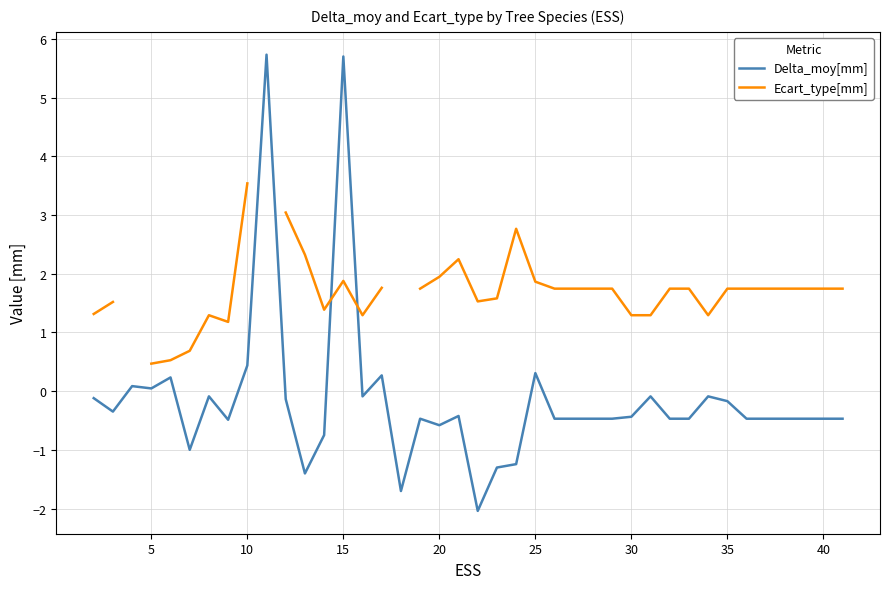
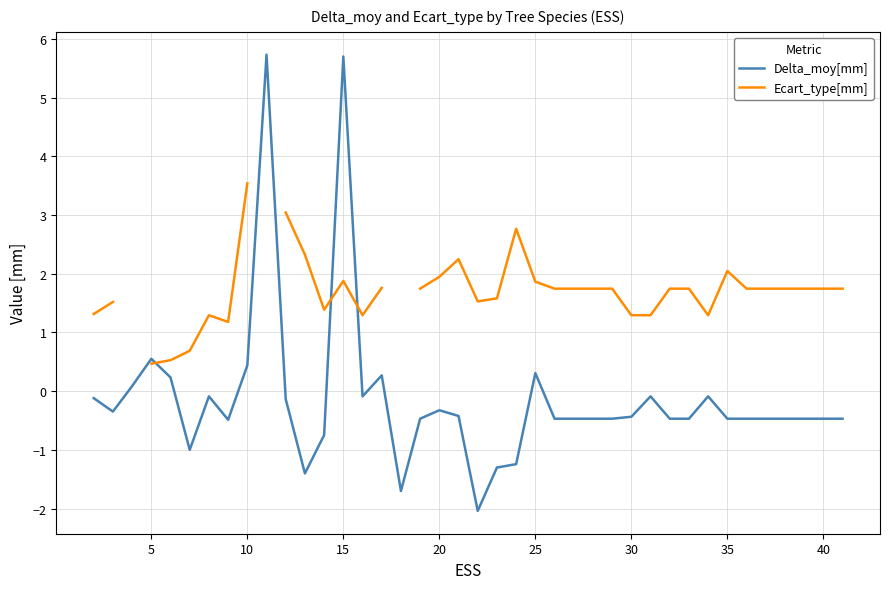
Delta_moy[mm], 5: 0.0 -> 0.6
Delta_moy[mm], 20: -0.6 -> -0.3
Delta_moy[mm], 35: -0.2 -> -0.5
Ecart_type[mm], 35: 1.7 -> 2.0
